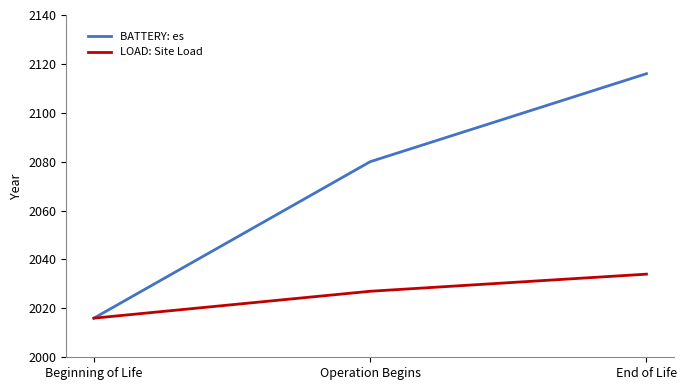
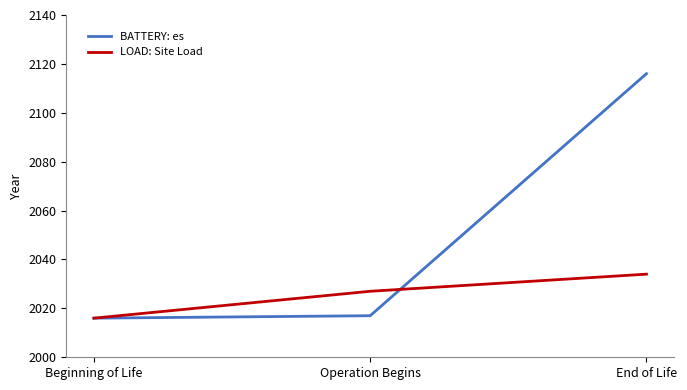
BATTERY: es, Operation Begins: 2080 -> 2017
